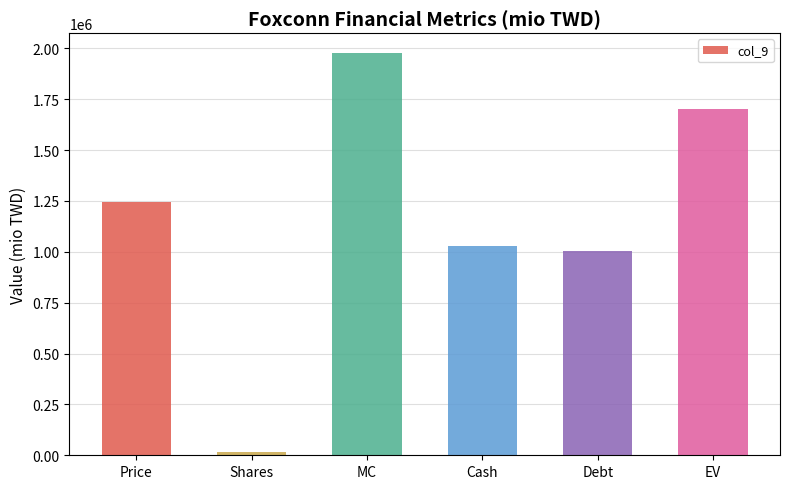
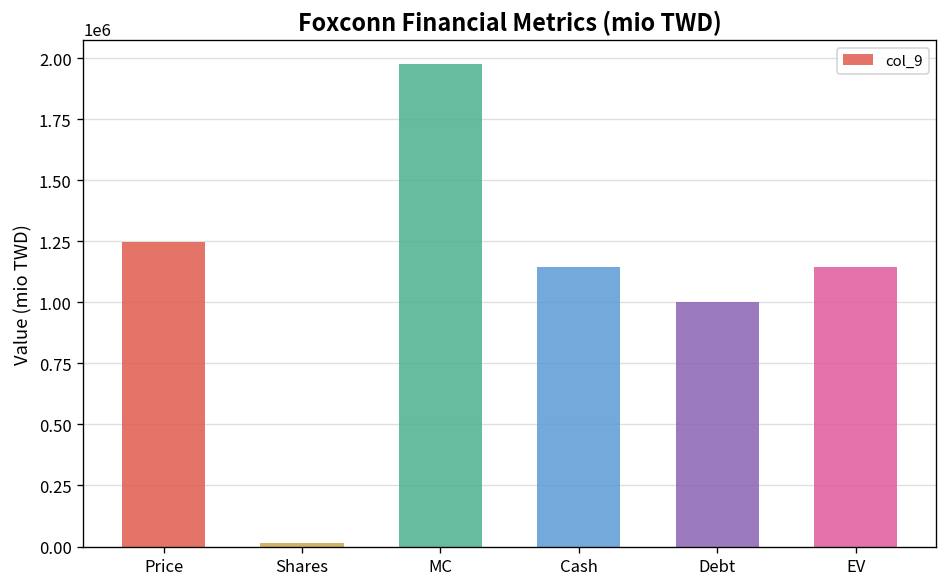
Cash: 1030000 -> 1140000
EV: 1700000 -> 1150000
